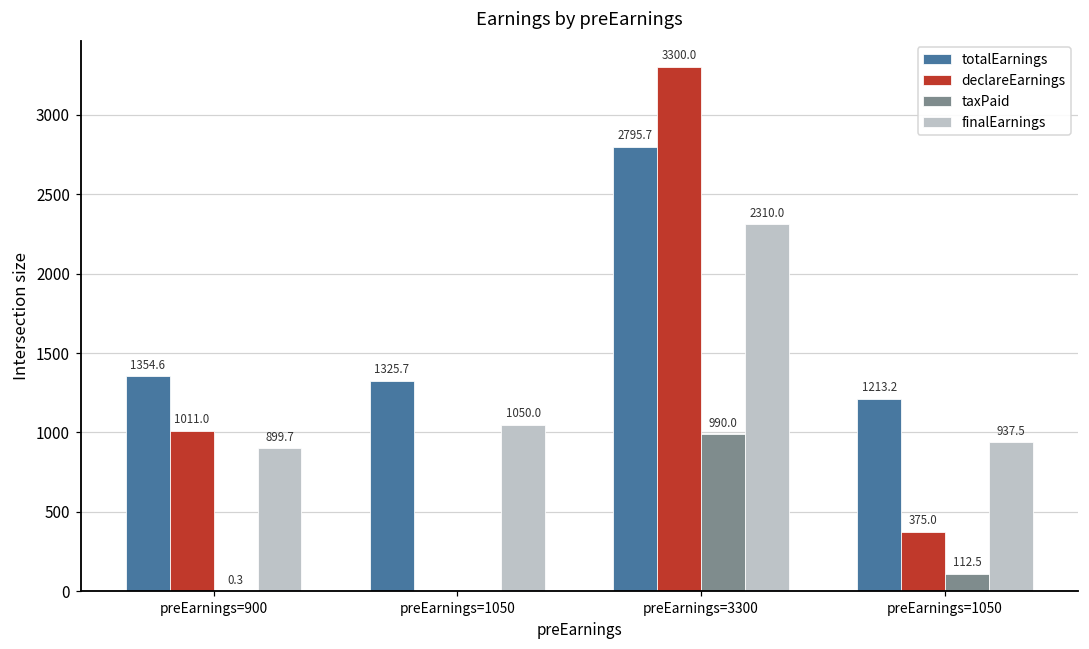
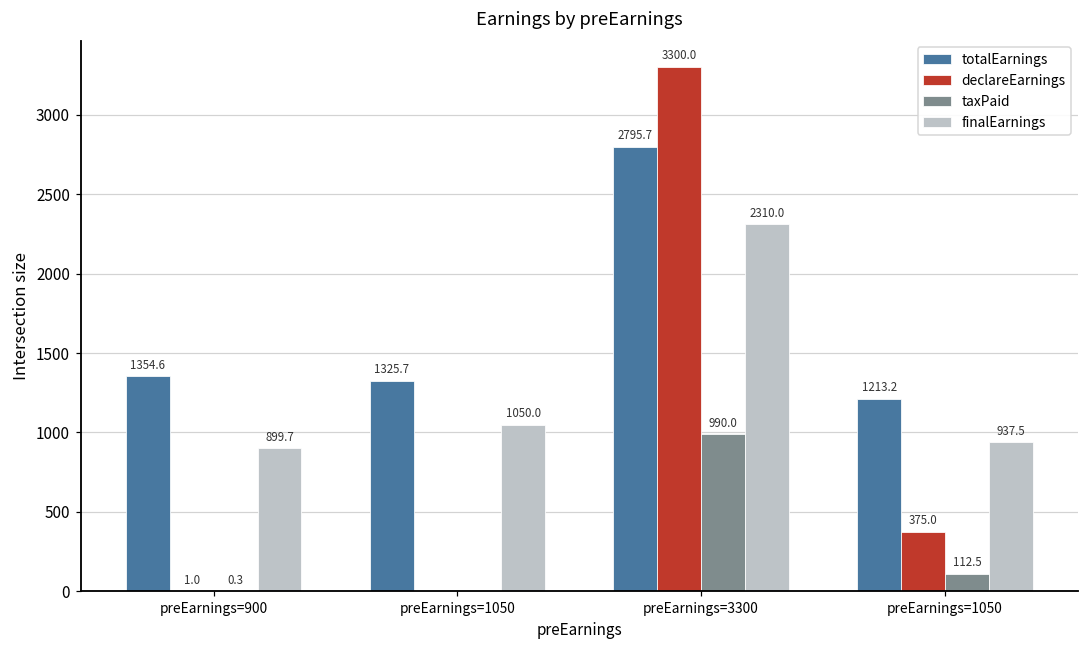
declareEarnings, preEarnings=900: 1011.0 -> 1.0
